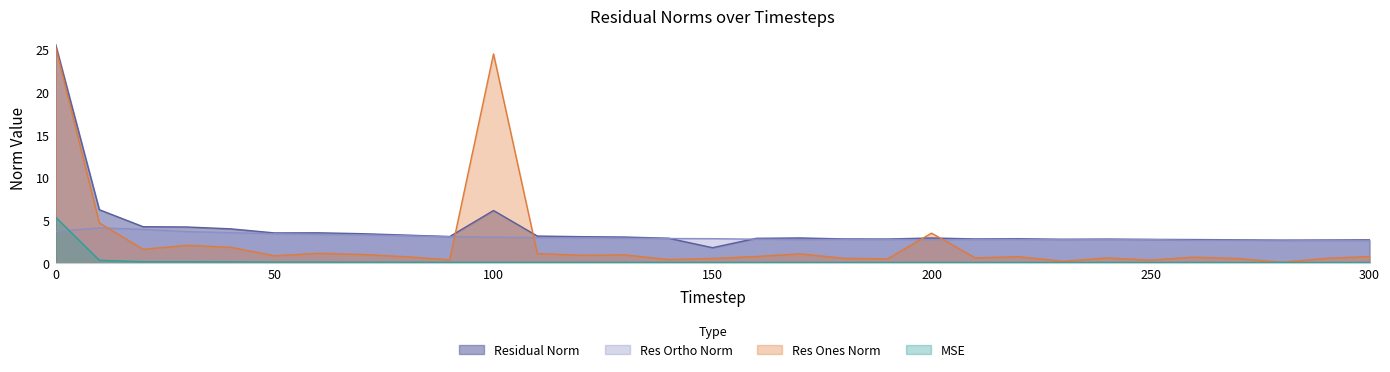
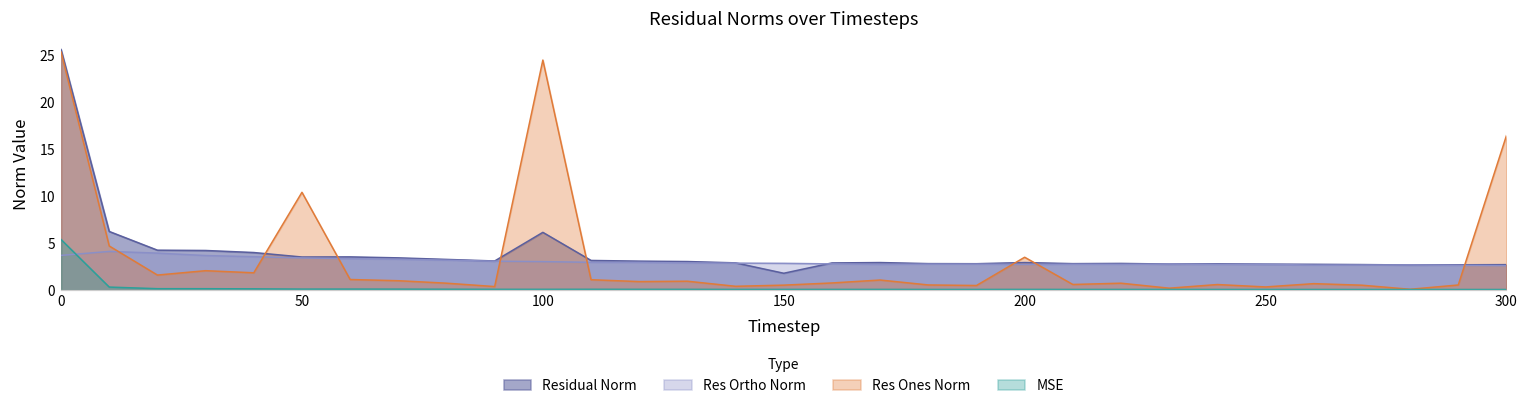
Res Ones Norm, 50: 1 -> 10
Res Ones Norm, 300: 1 -> 16
